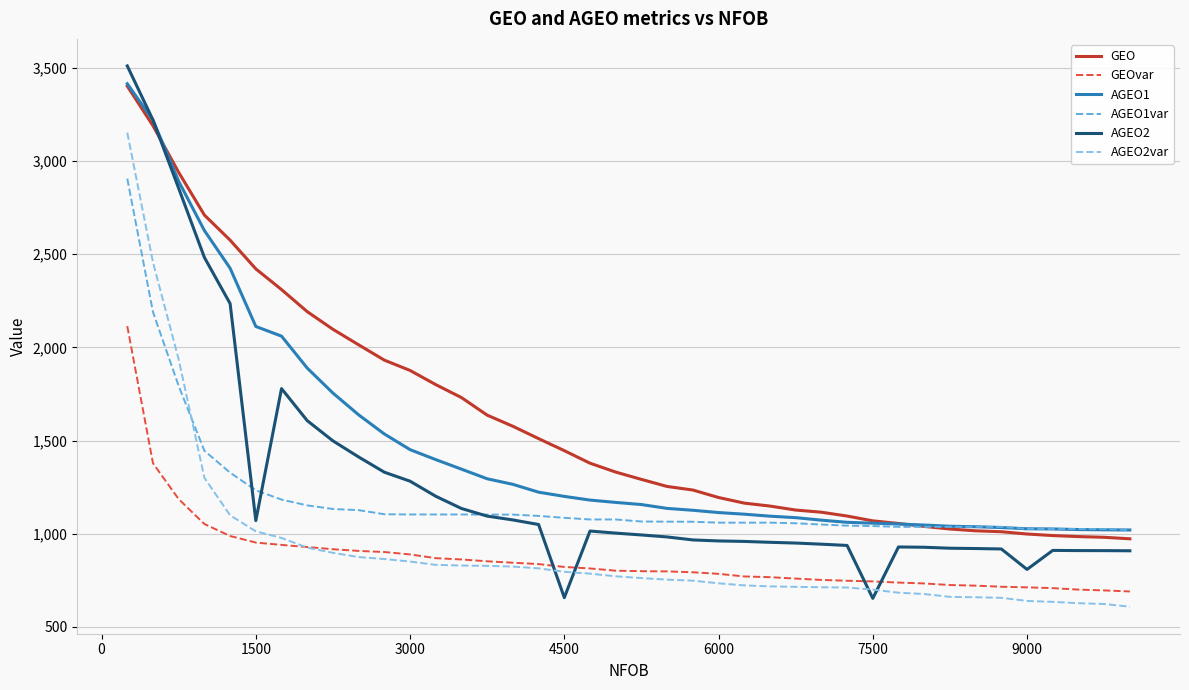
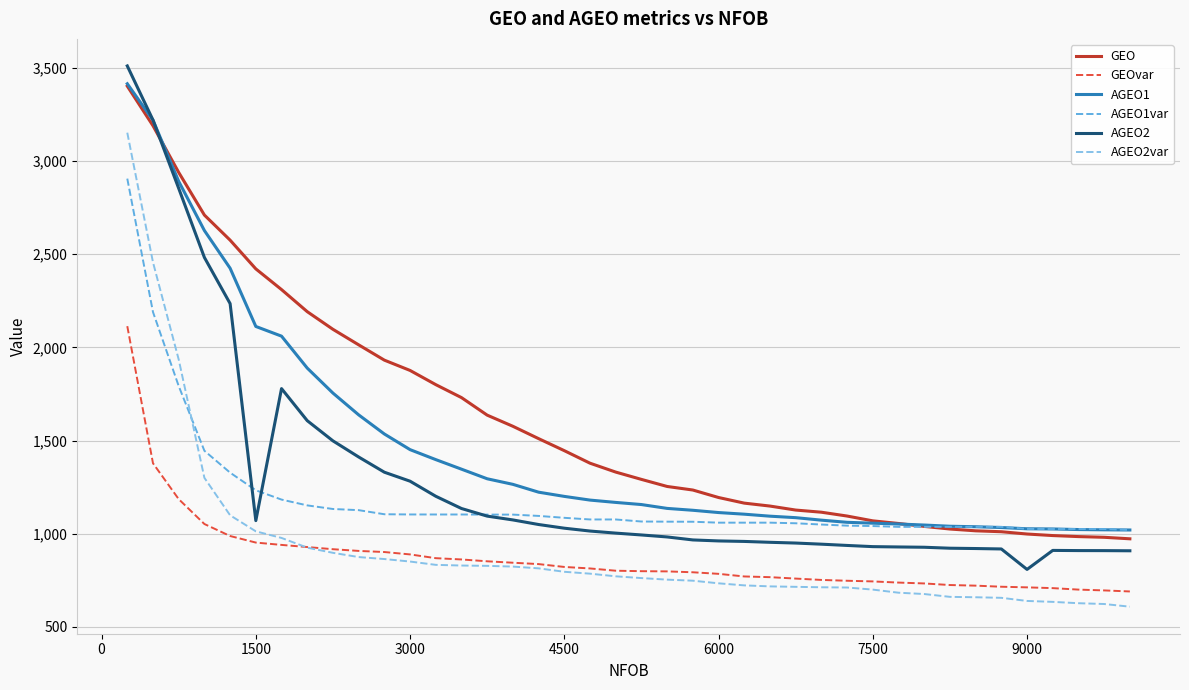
AGEO2, 4500: 660 -> 1,030
AGEO2, 7500: 650 -> 930
